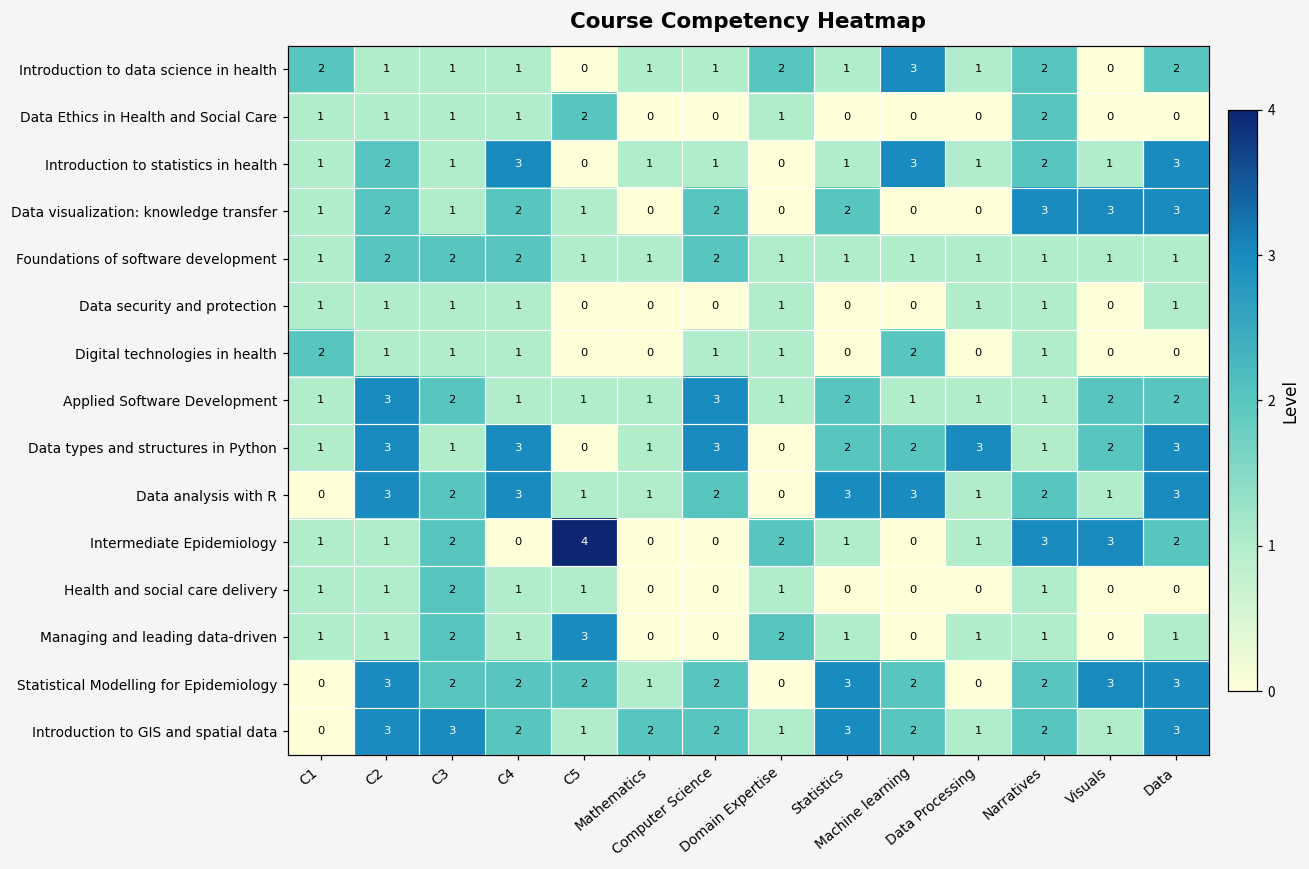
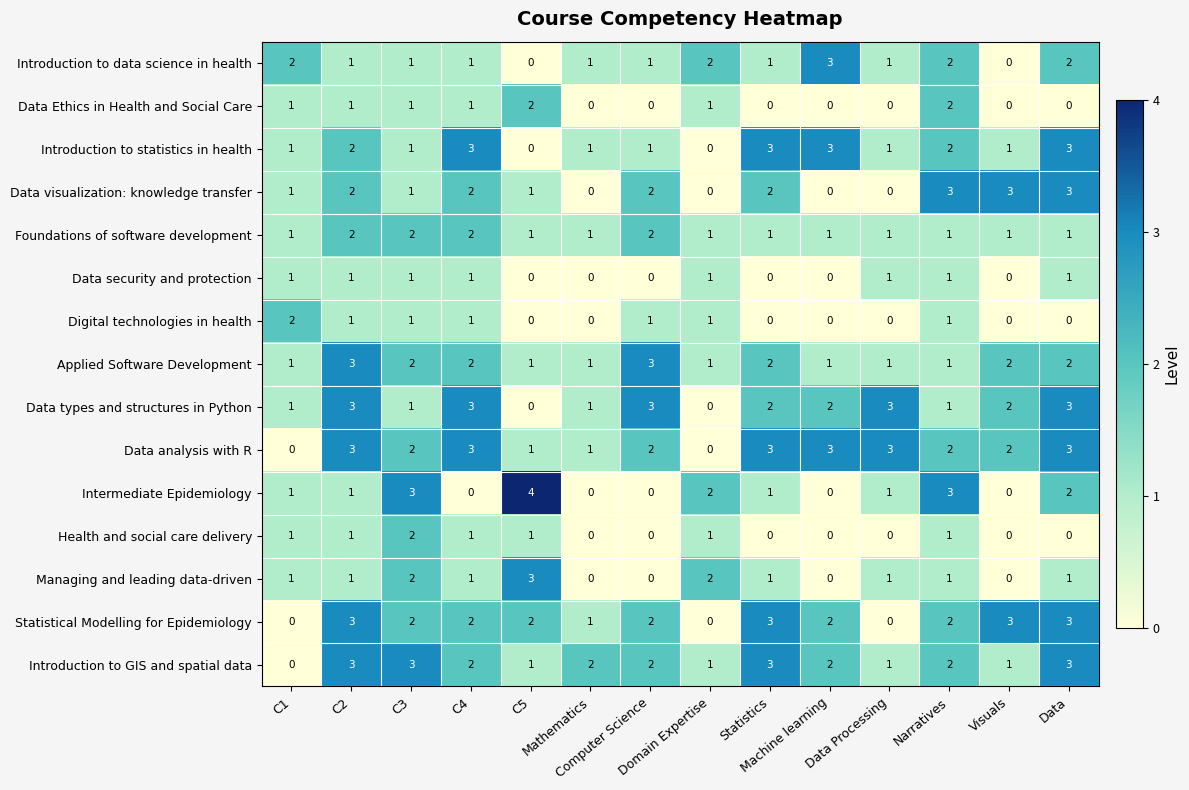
Introduction to statistics in health, Statistics: 1 -> 3
Digital technologies in health, Machine learning: 2 -> 0
Applied Software Development, C4: 1 -> 2
Data analysis with R, Data Processing: 1 -> 3
Data analysis with R, Visuals: 1 -> 2
Intermediate Epidemiology, C3: 2 -> 3
Intermediate Epidemiology, Visuals: 3 -> 0
